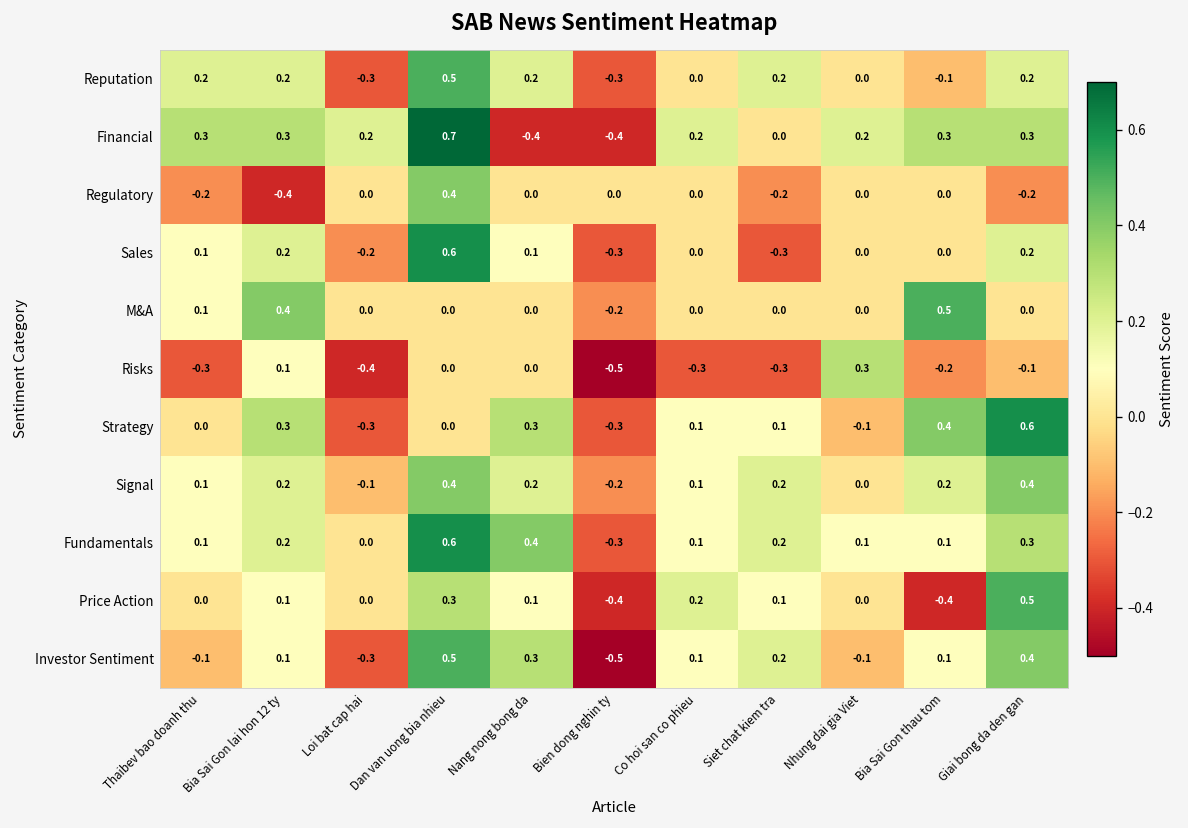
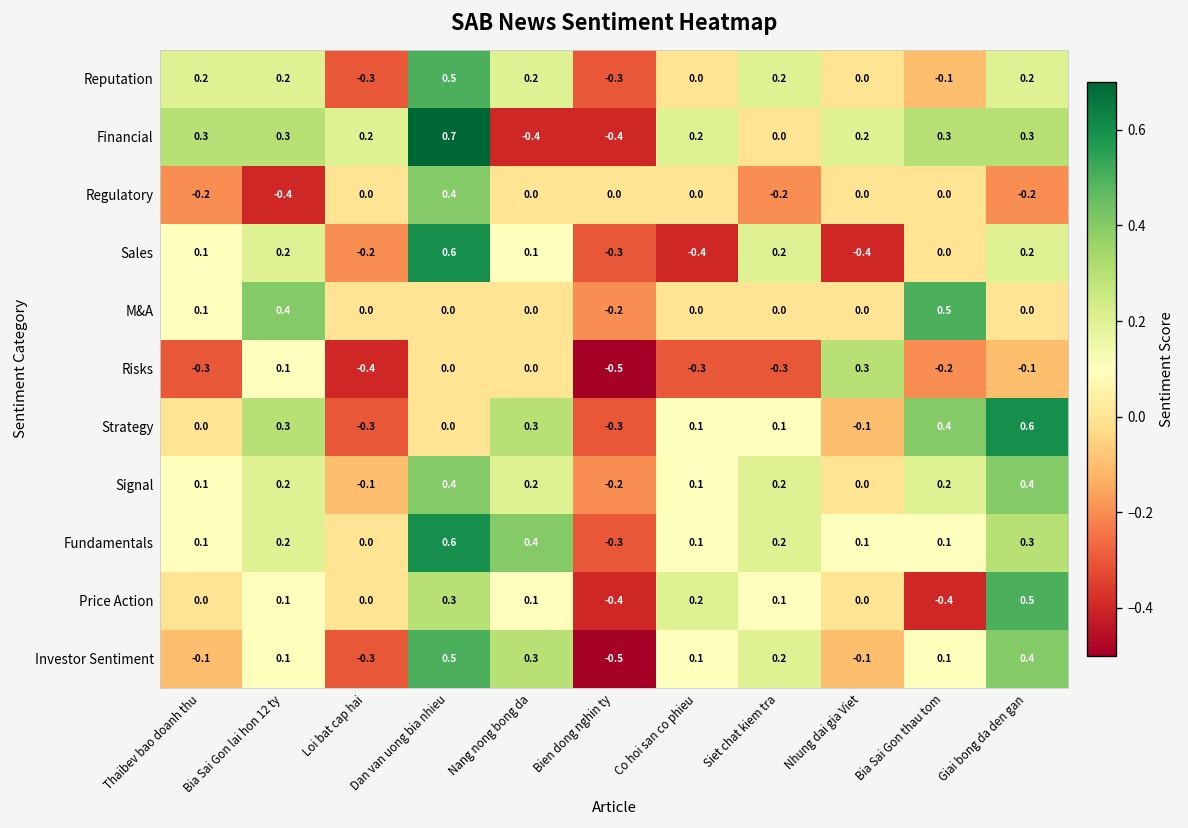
Sales, Co hoi san co phieu: 0.0 -> -0.4
Sales, Siet chat kiem tra: -0.3 -> 0.2
Sales, Nhung dai gia Viet: 0.0 -> -0.4
